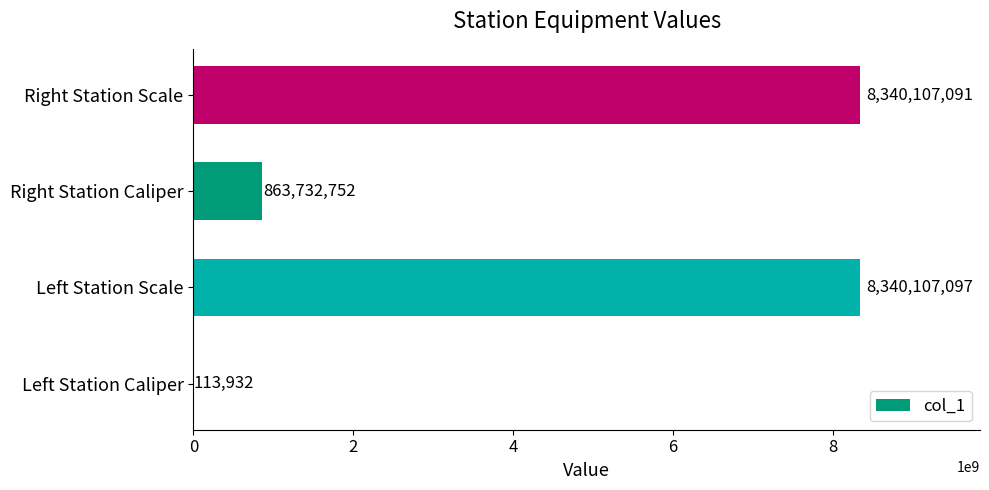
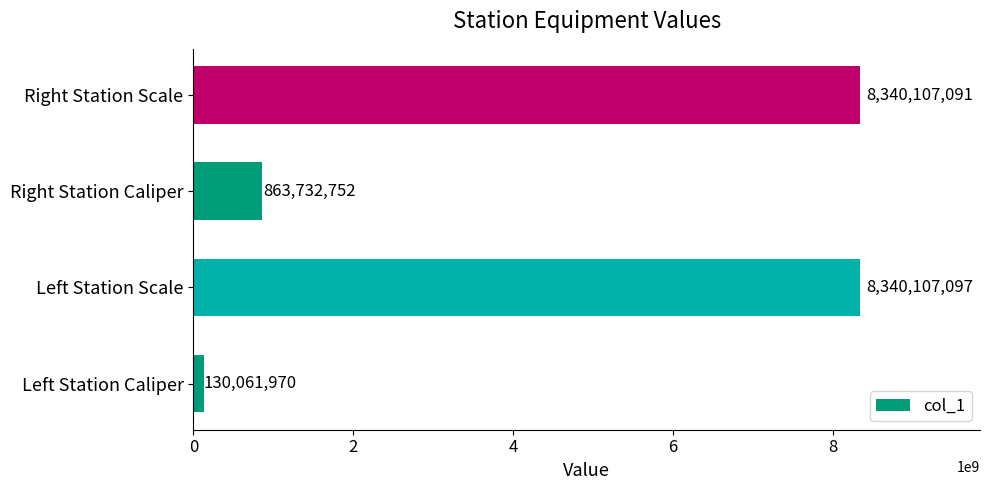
Left Station Caliper: 113,932 -> 130,061,970
